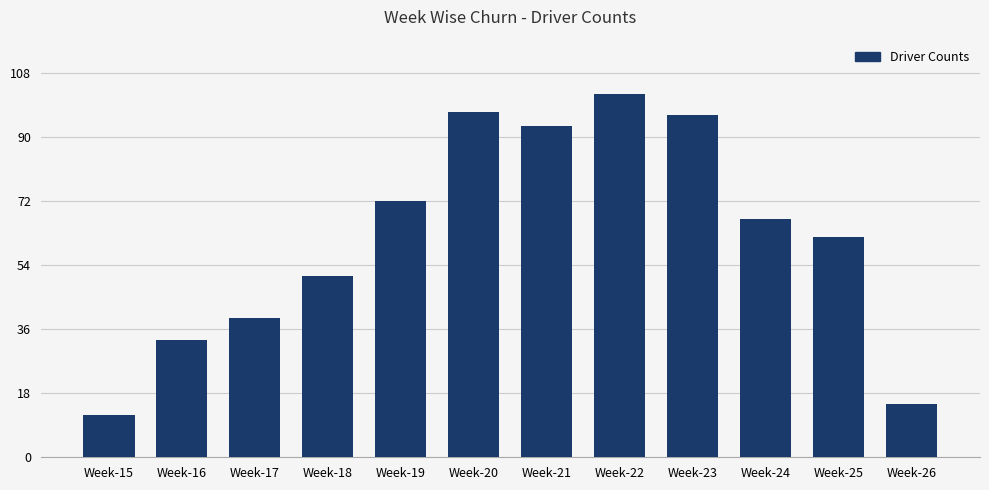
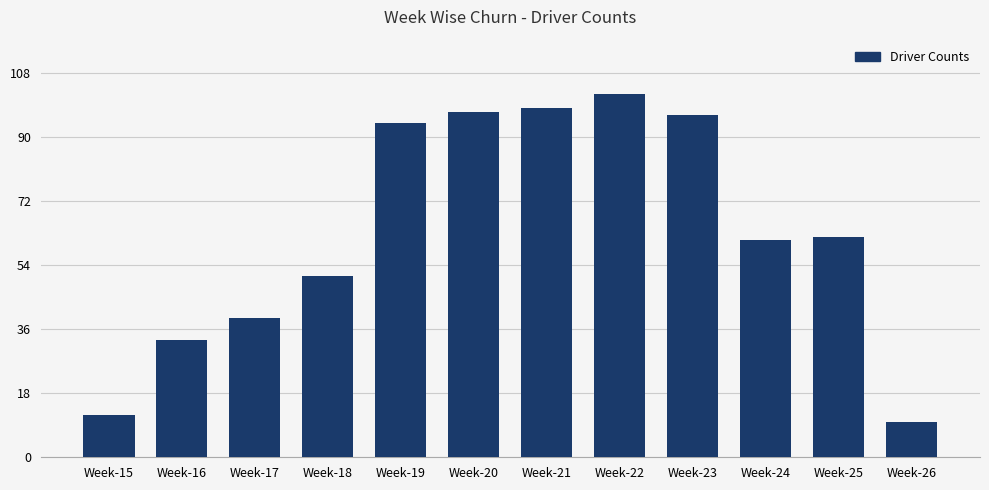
Week-19: 72 -> 94
Week-21: 93 -> 98
Week-24: 67 -> 61
Week-26: 15 -> 10
